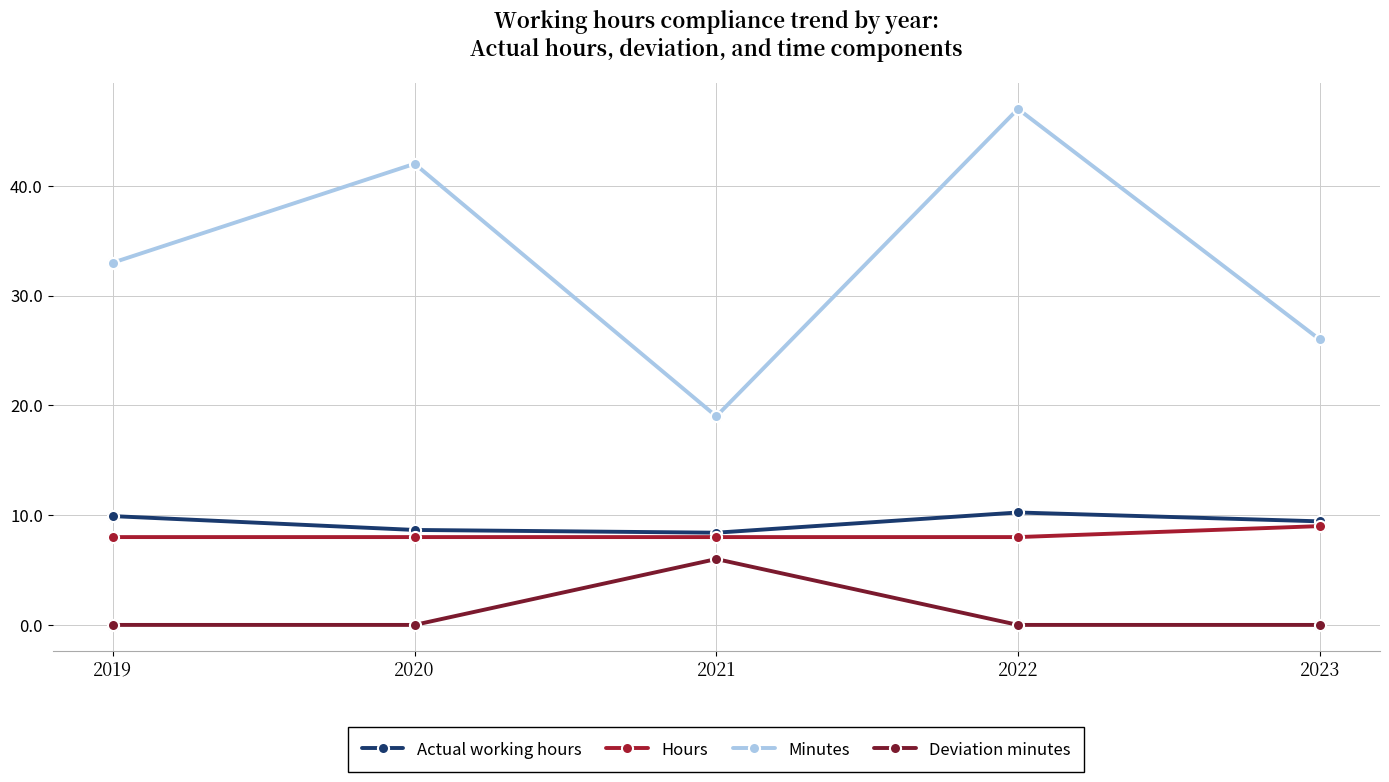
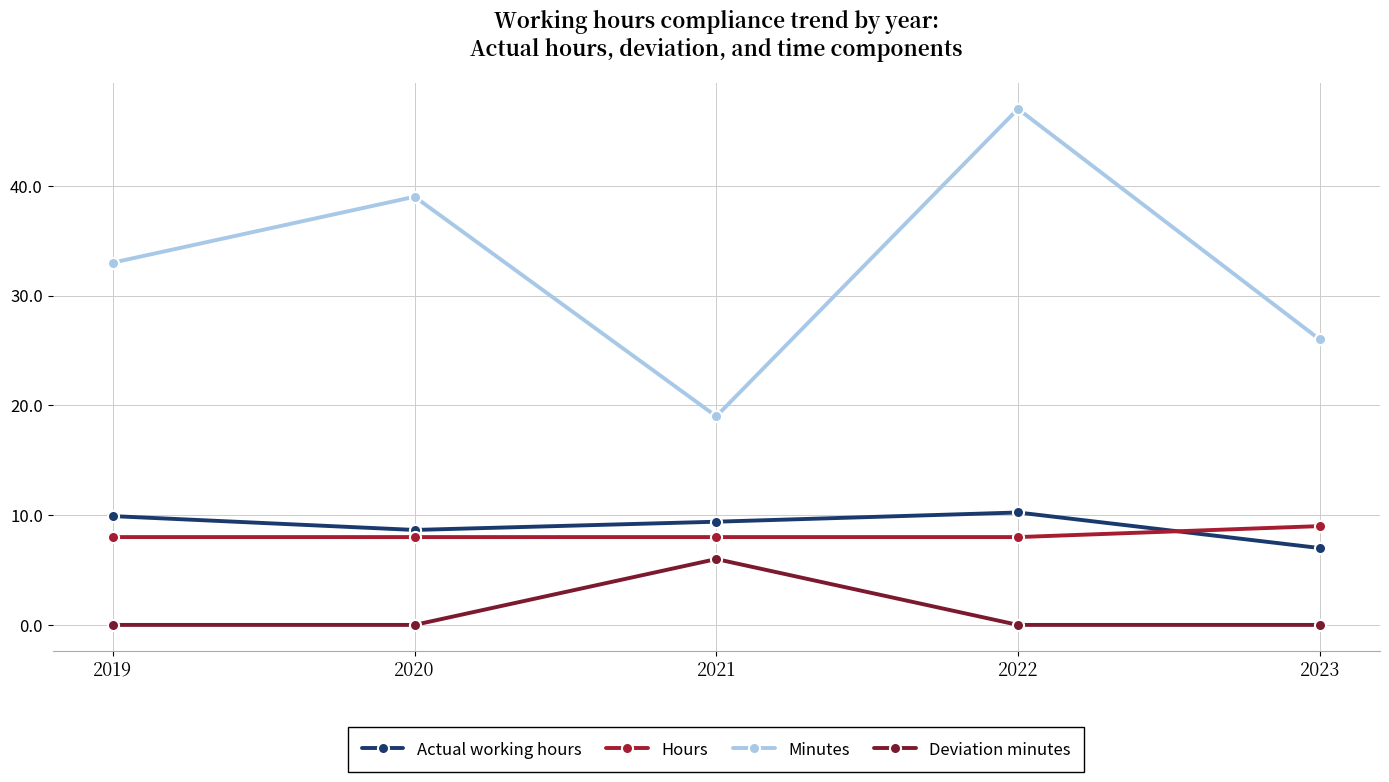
Minutes, 2020: 42 -> 39
Actual working hours, 2021: 8.4 -> 9.4
Actual working hours, 2023: 9.4 -> 7.0
